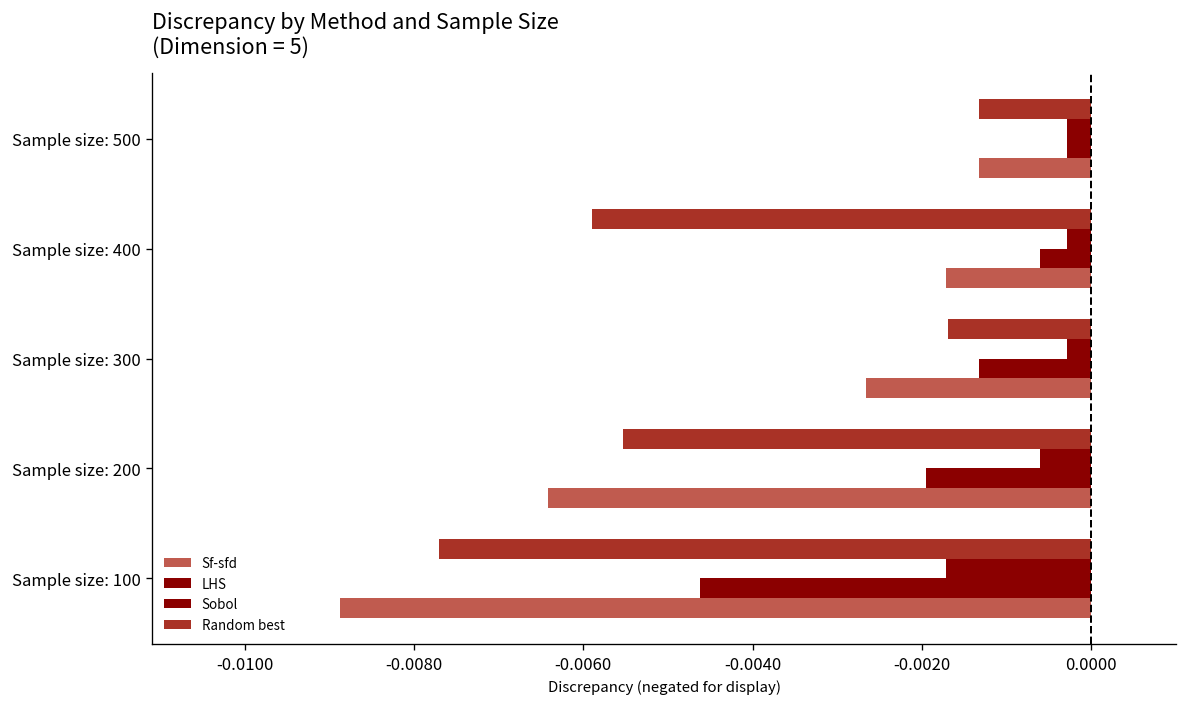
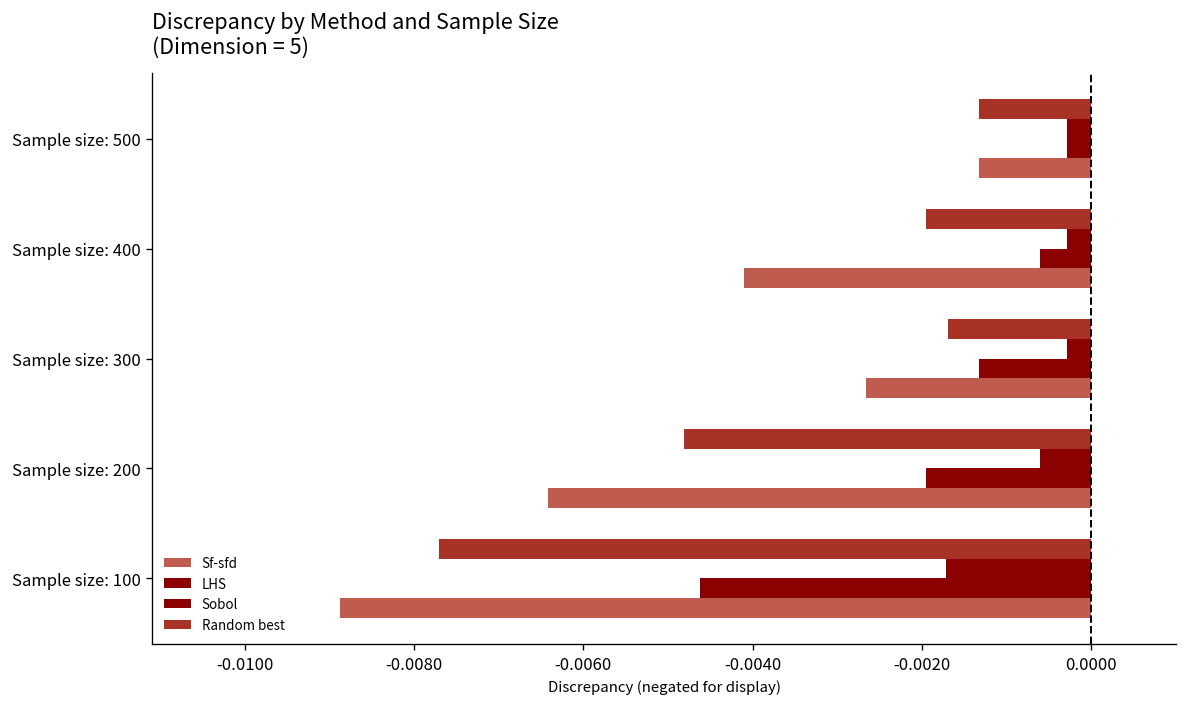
Random best, Sample size: 400: -0.0059 -> -0.0020
Sf-sfd, Sample size: 400: -0.0017 -> -0.0041
Random best, Sample size: 200: -0.0055 -> -0.0048
